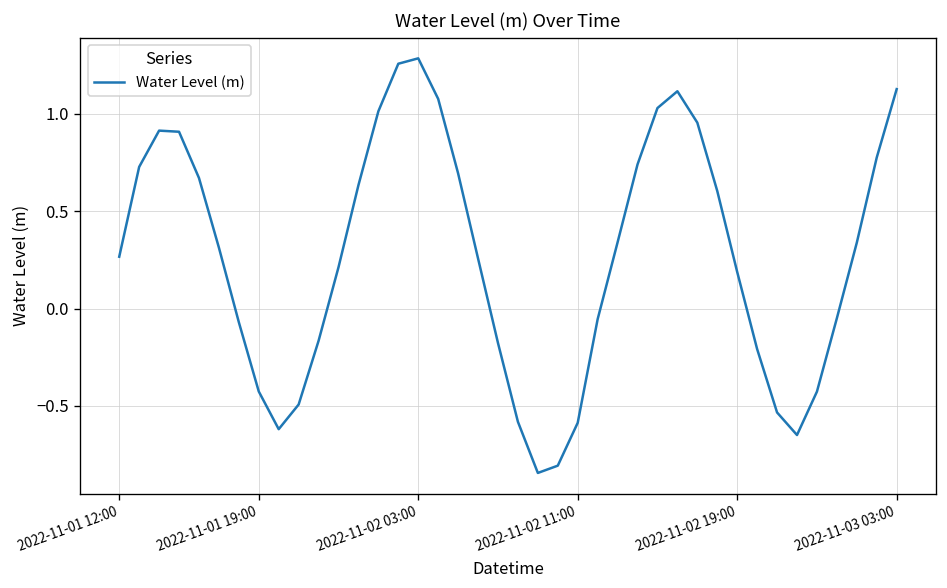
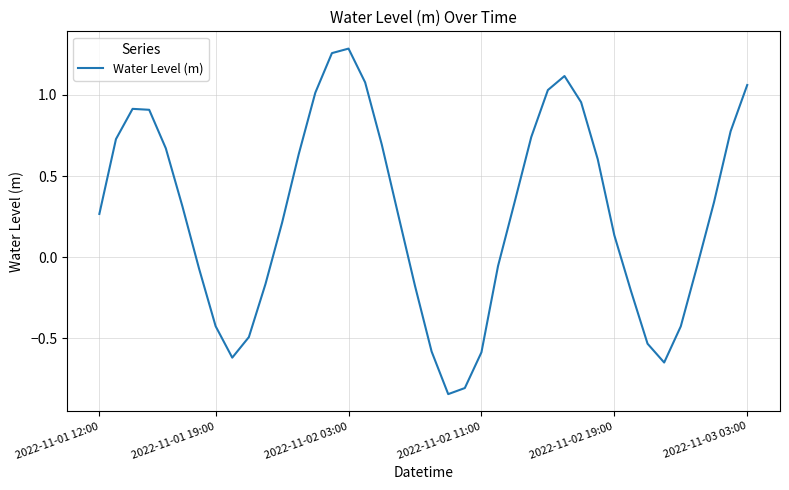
2022-11-02 19:00: 0.19 -> 0.14
2022-11-03 03:00: 1.13 -> 1.06
